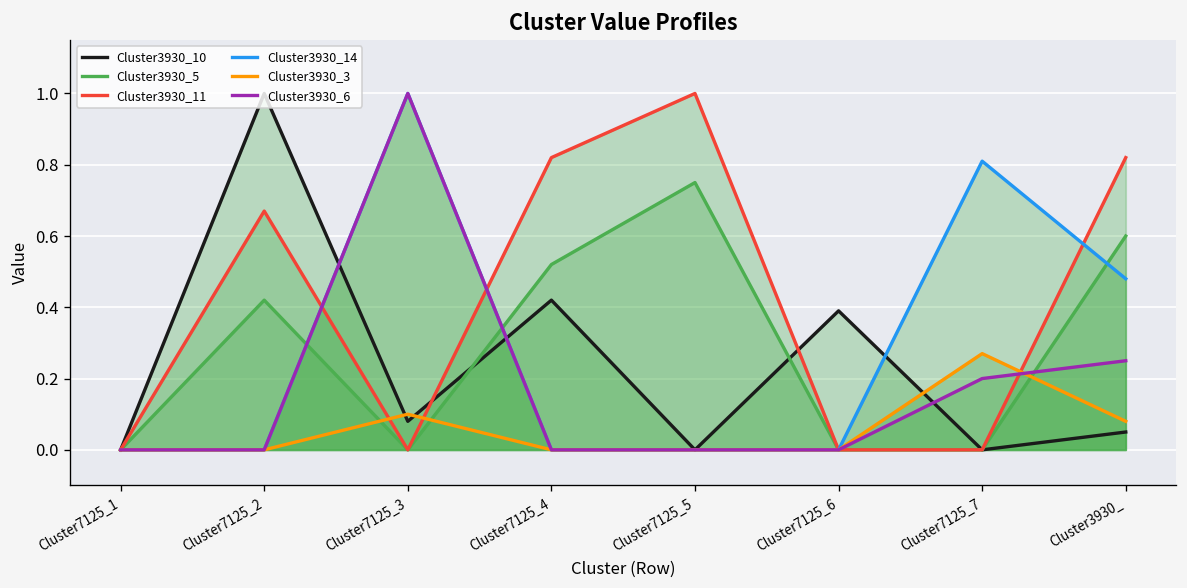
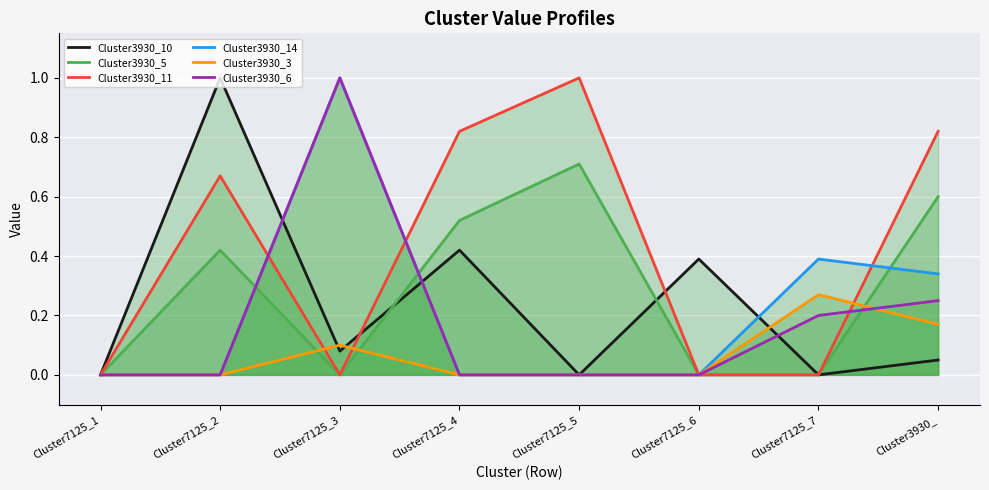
Cluster3930_5, Cluster7125_5: 0.75 -> 0.71
Cluster3930_14, Cluster7125_7: 0.81 -> 0.39
Cluster3930_14, Cluster3930_: 0.48 -> 0.34
Cluster3930_3, Cluster3930_: 0.08 -> 0.17
